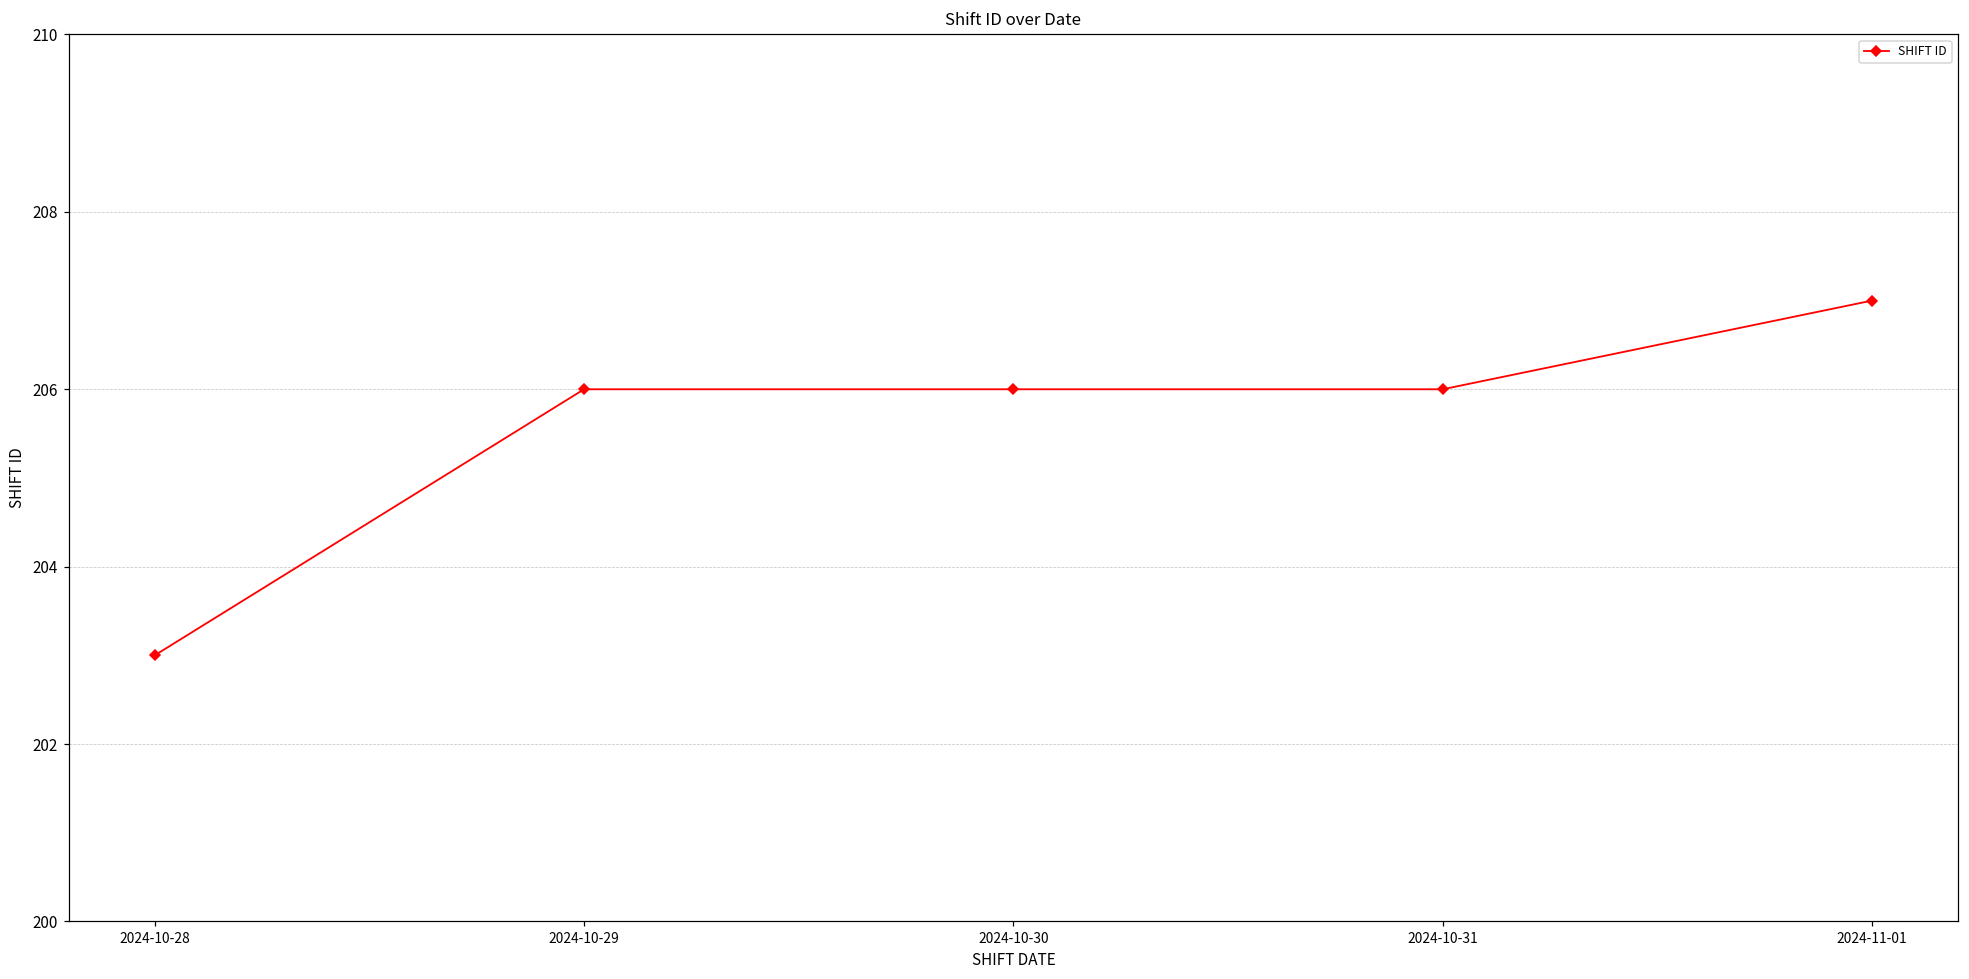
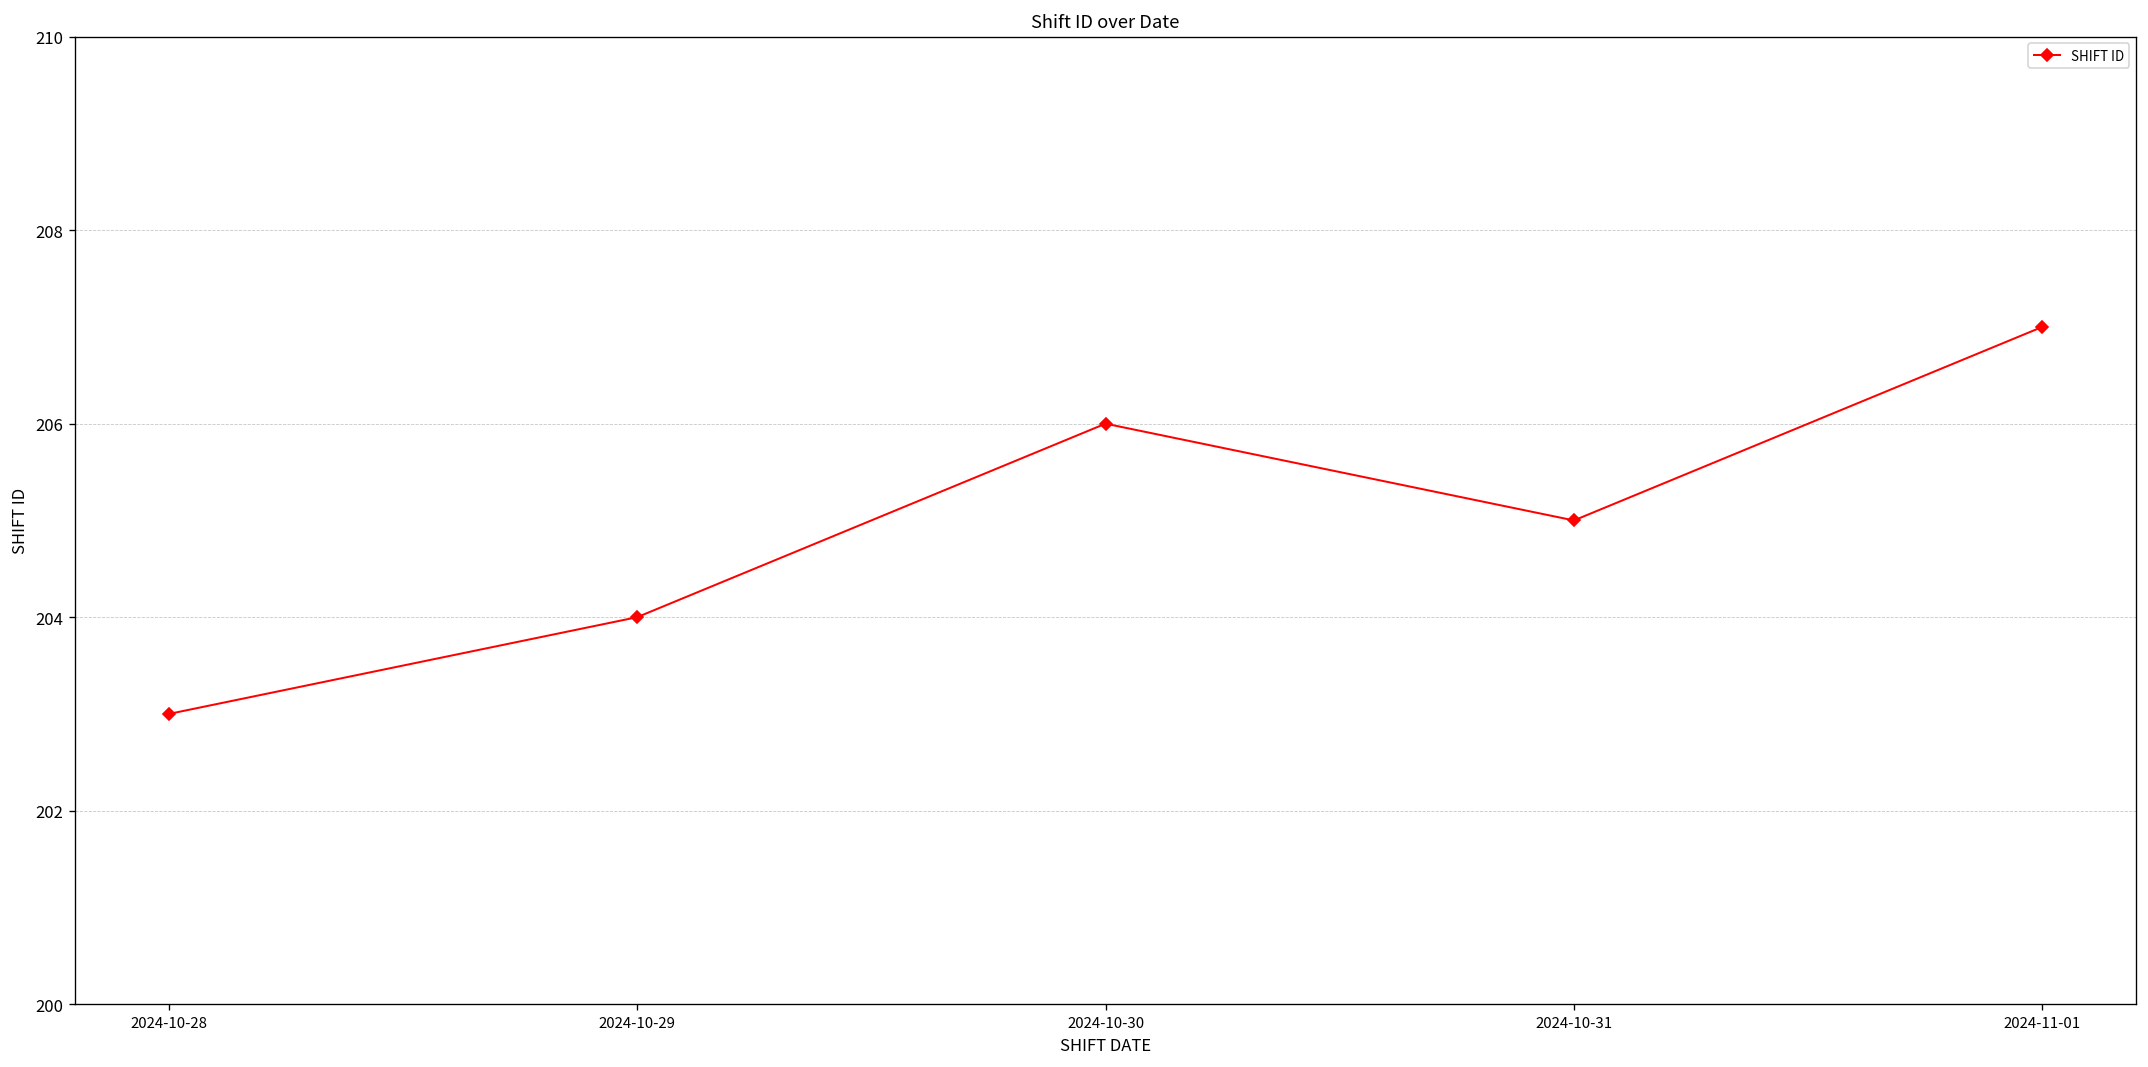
2024-10-29: 206 -> 204
2024-10-31: 206 -> 205
